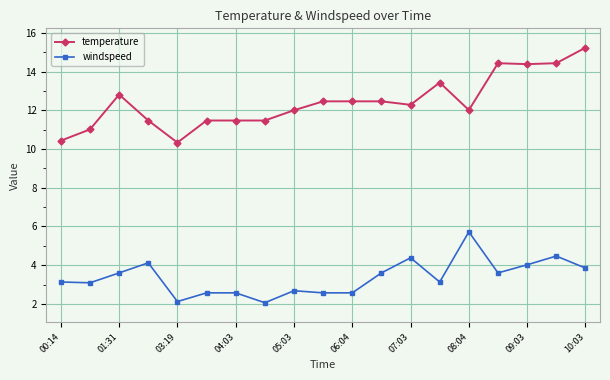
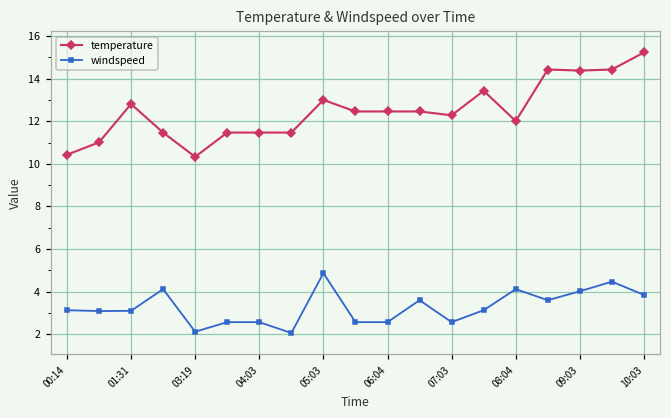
windspeed, 01:31: 3.6 -> 3.1
temperature, 05:03: 12 -> 13
windspeed, 05:03: 2.7 -> 4.9
windspeed, 07:03: 4.4 -> 2.6
windspeed, 08:04: 5.7 -> 4.1
